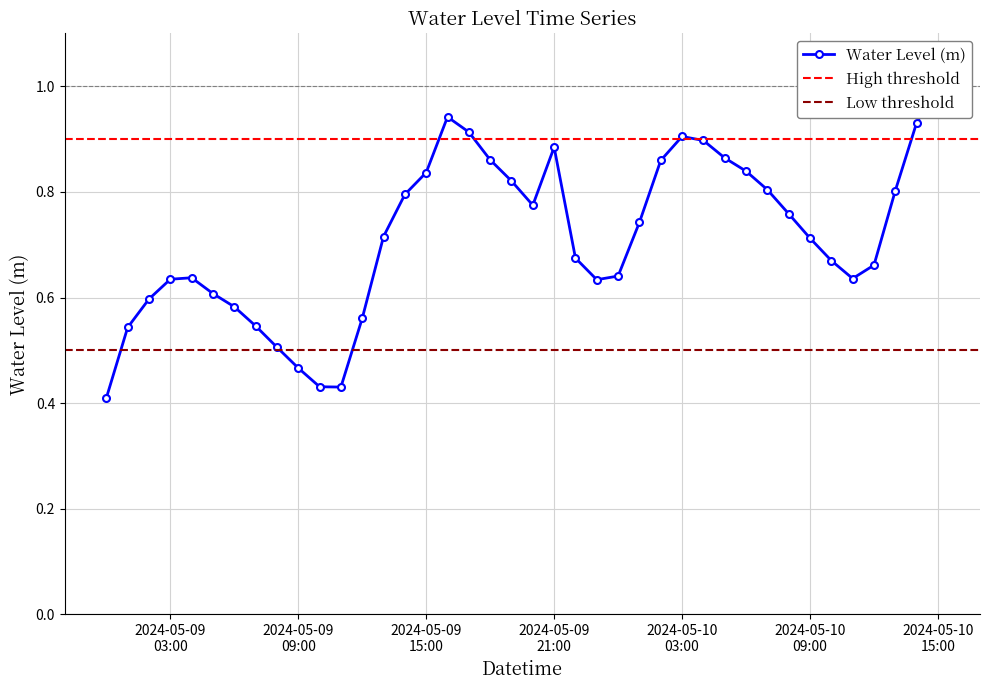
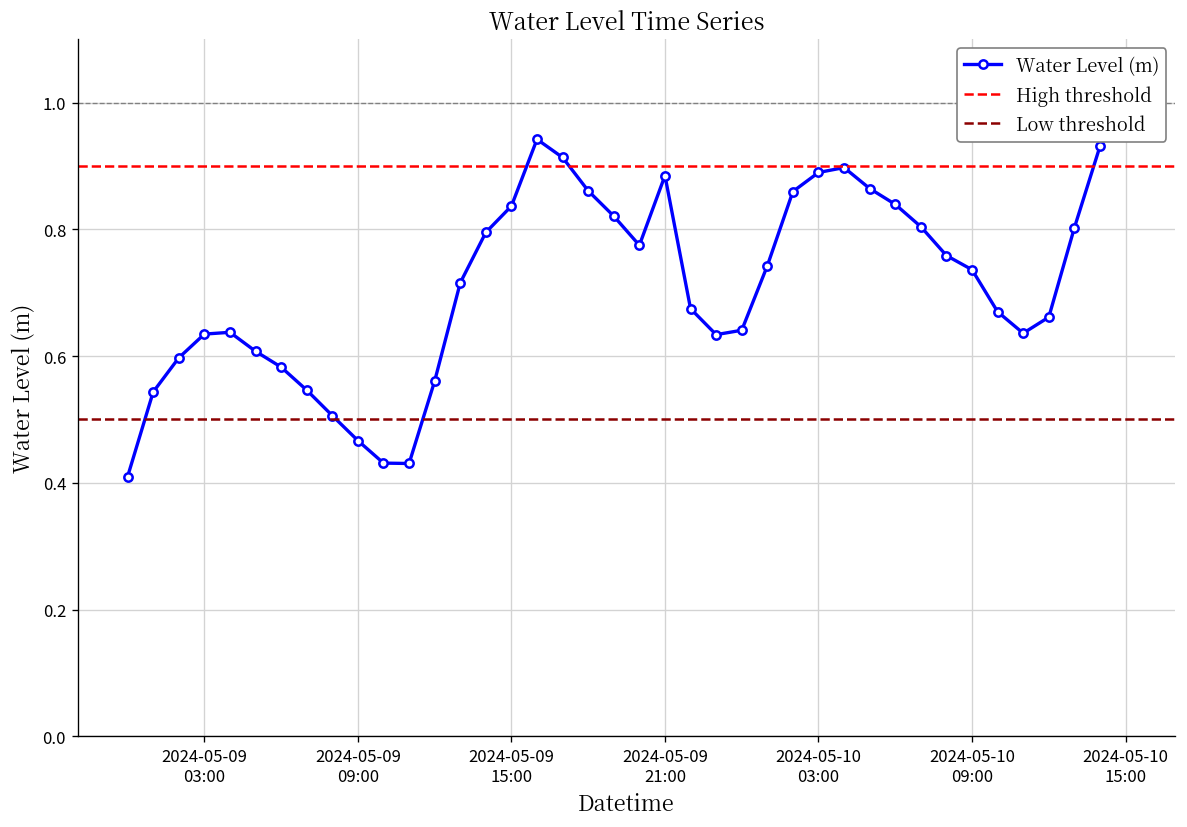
2024-05-10 03:00: 0.90 -> 0.89
2024-05-10 09:00: 0.71 -> 0.74
